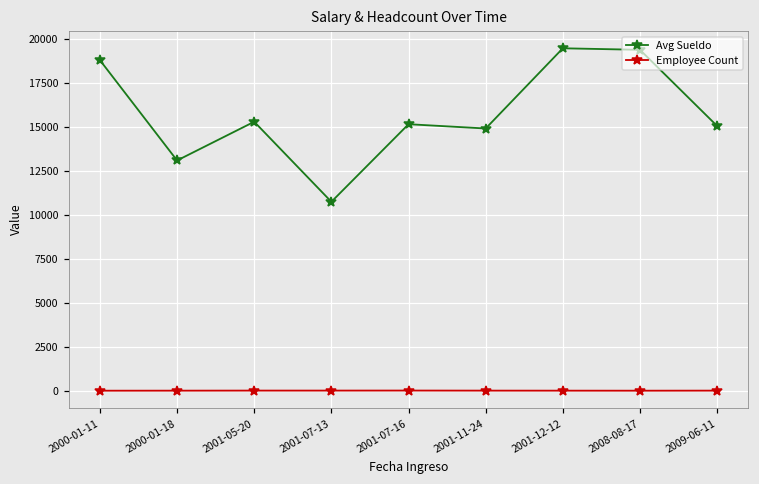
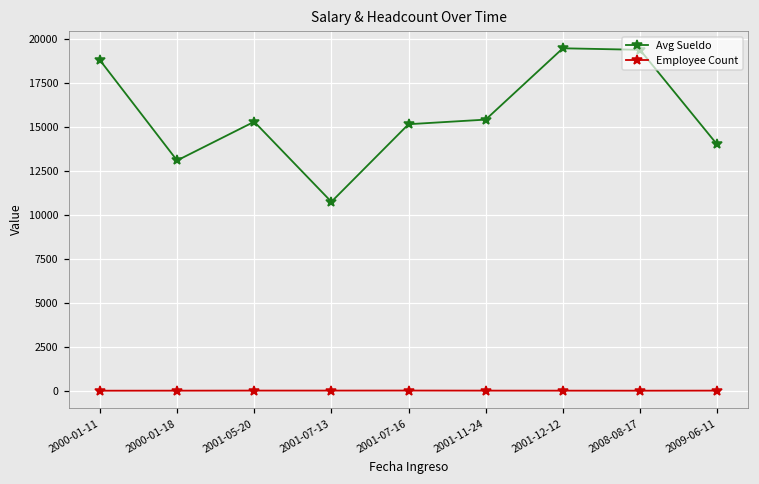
Avg Sueldo, 2001-11-24: 14900 -> 15400
Avg Sueldo, 2009-06-11: 15100 -> 14000
